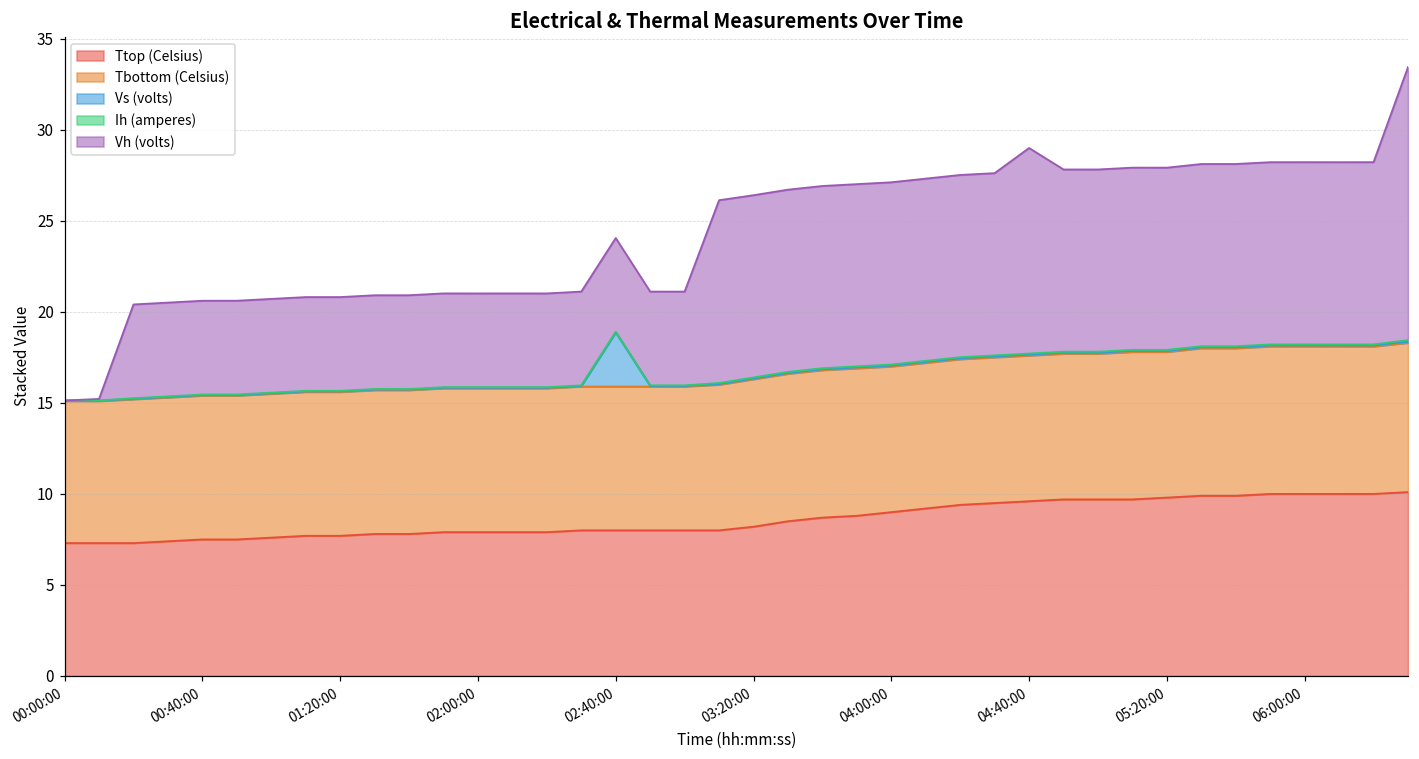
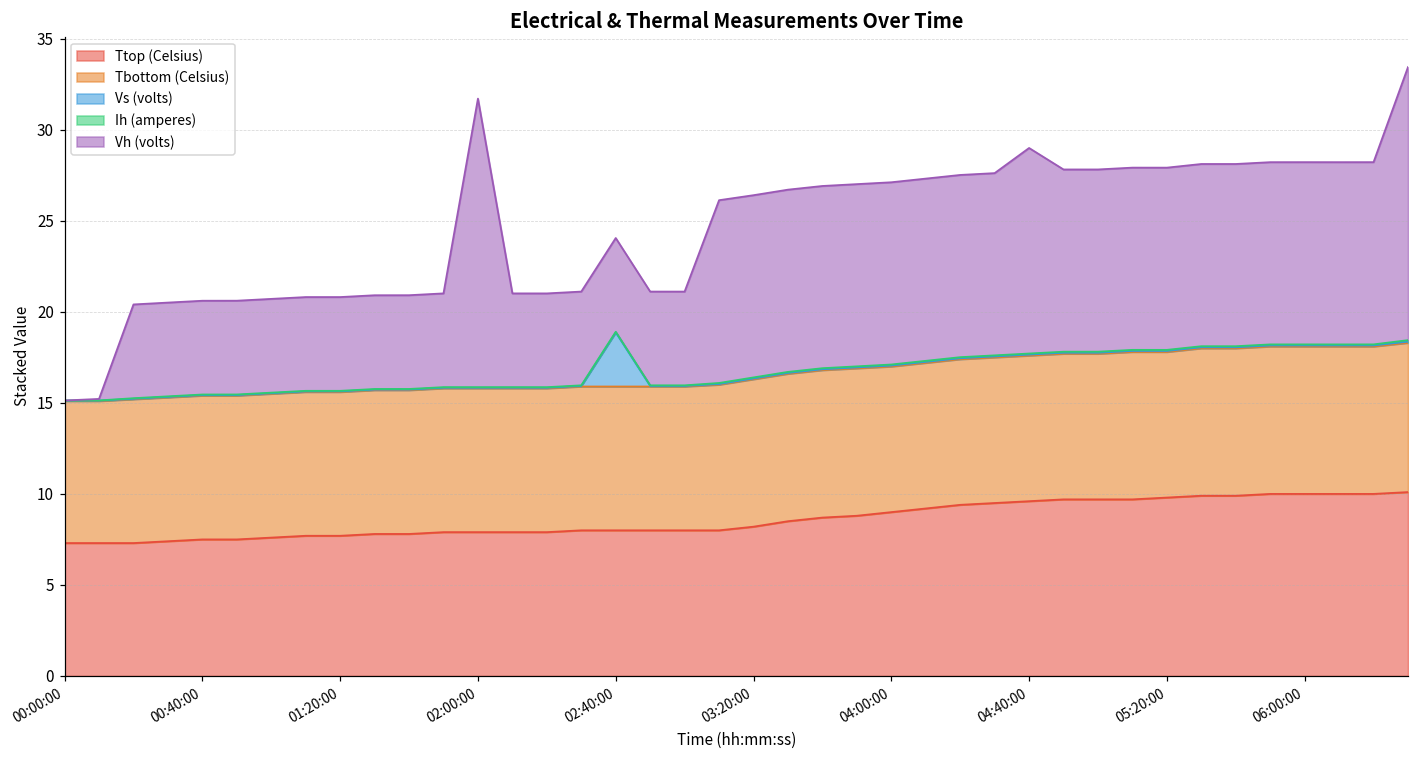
Vh (volts), 02:00:00: 5.2 -> 15.8
